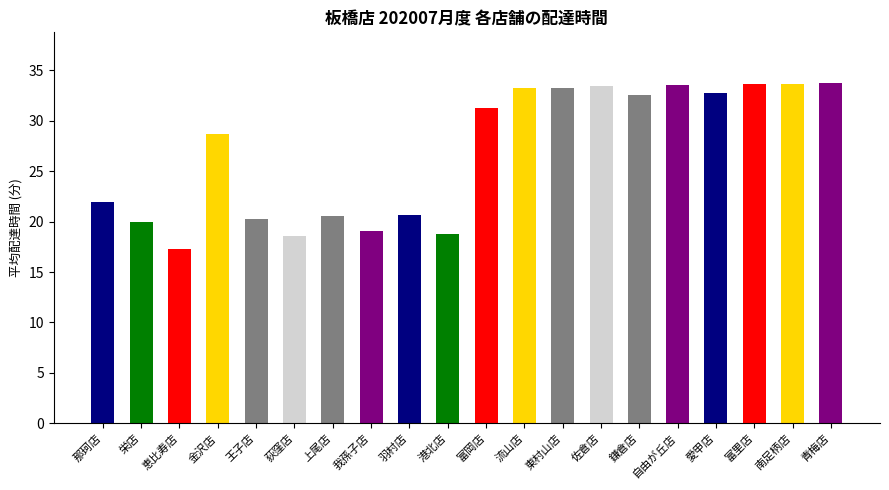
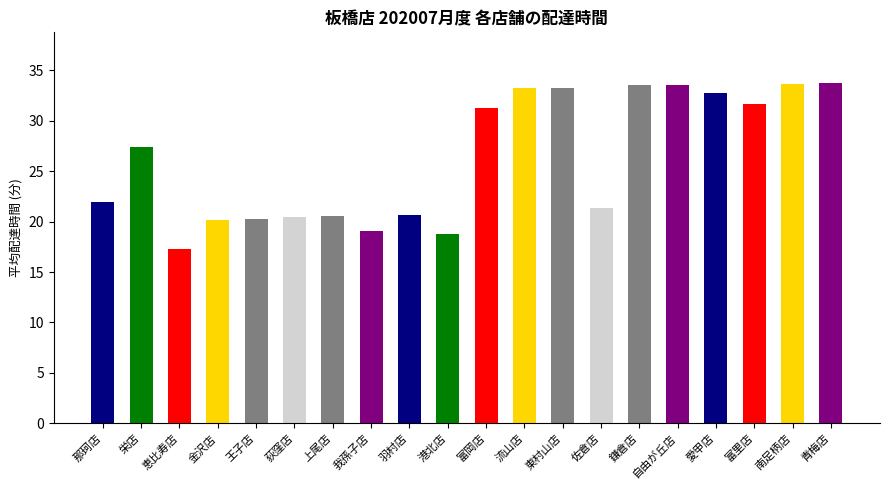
栄店: 20.0 -> 27.4
金沢店: 28.7 -> 20.2
荻窪店: 18.6 -> 20.5
佐倉店: 33.4 -> 21.3
鎌倉店: 32.5 -> 33.6
富里店: 33.6 -> 31.7
